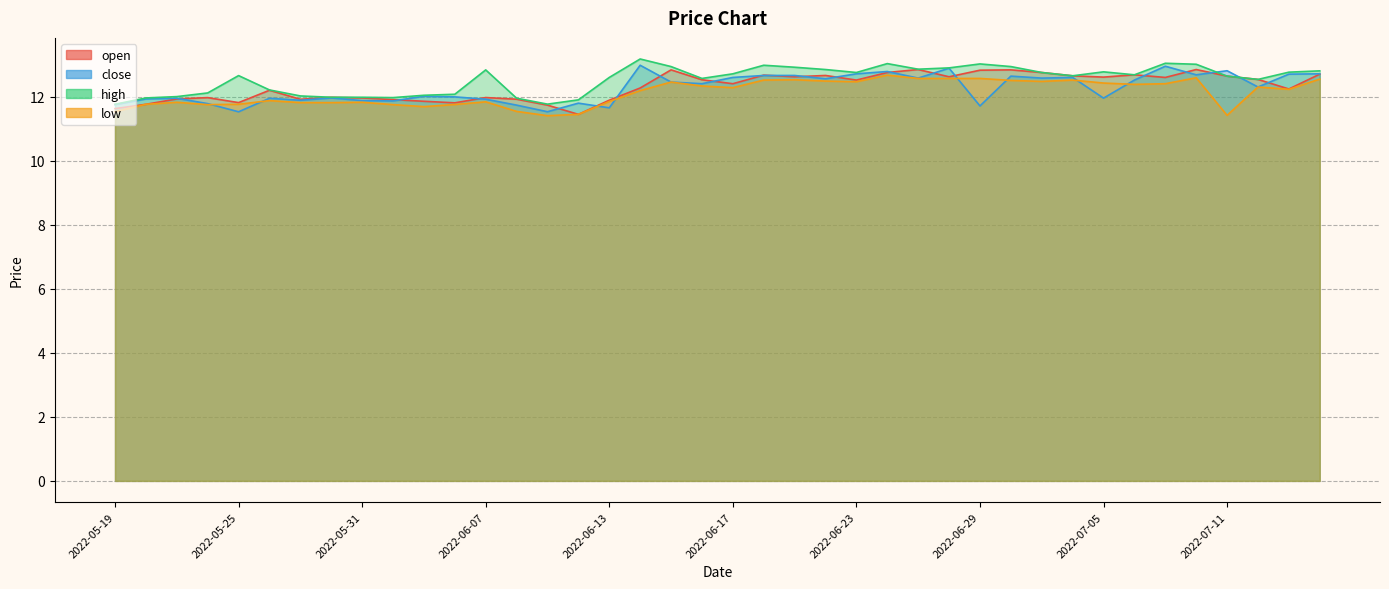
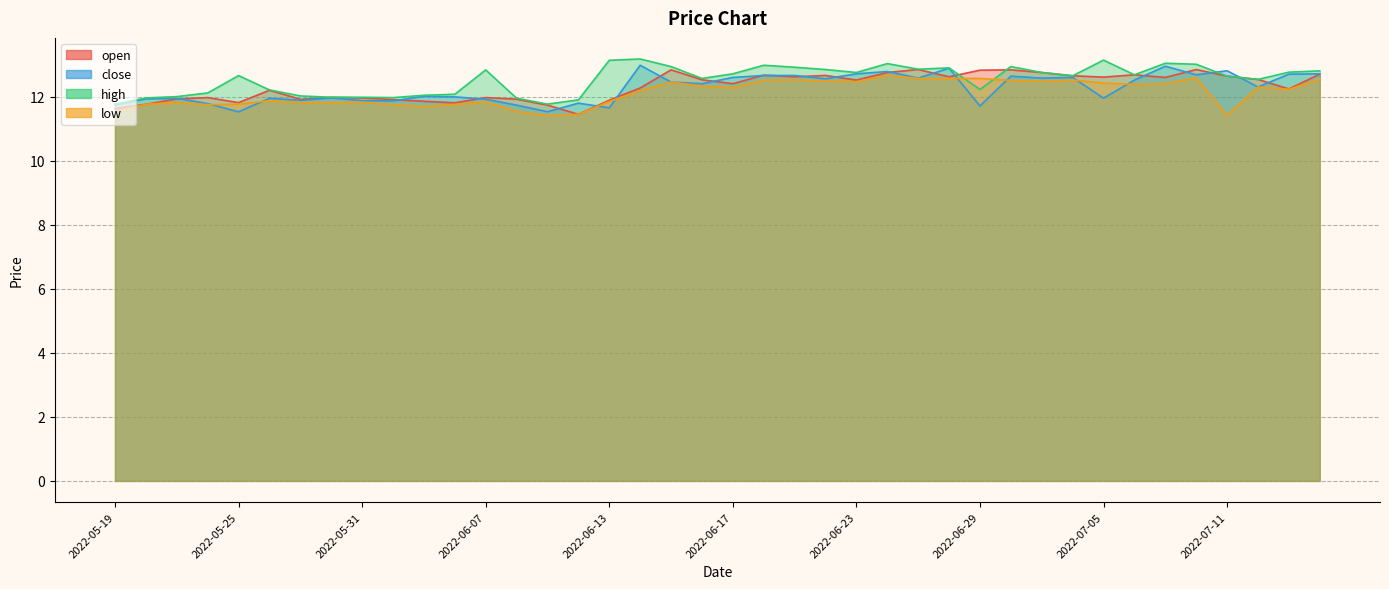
high, 2022-06-13: 12.6 -> 13.1
high, 2022-06-29: 13.0 -> 12.2
high, 2022-07-05: 12.8 -> 13.1
